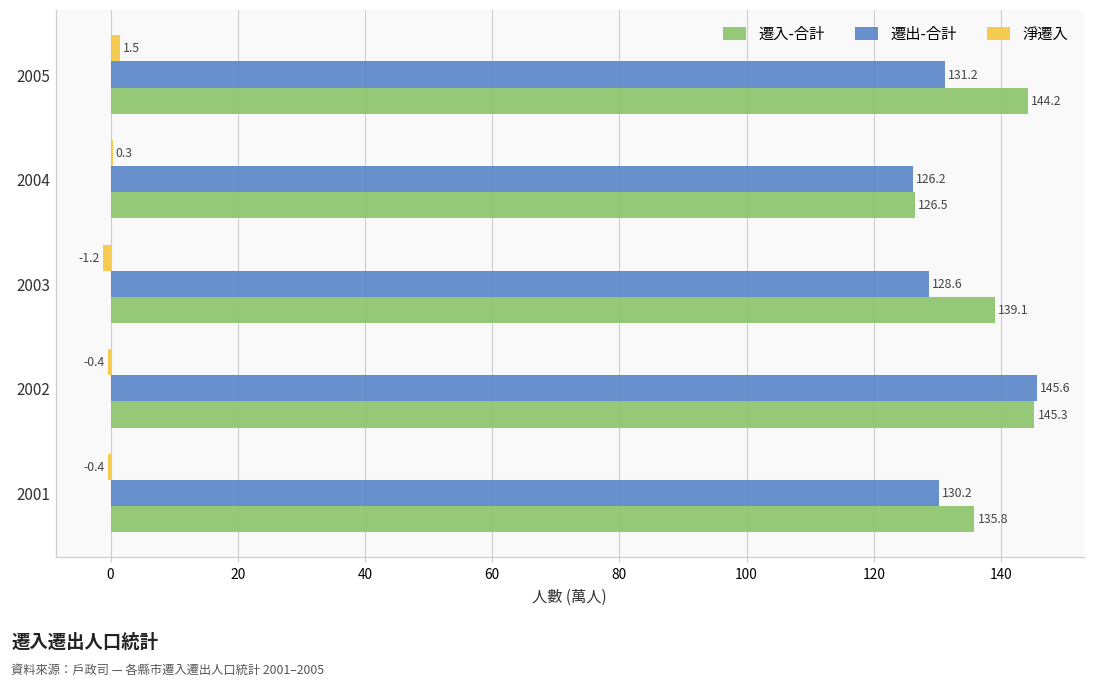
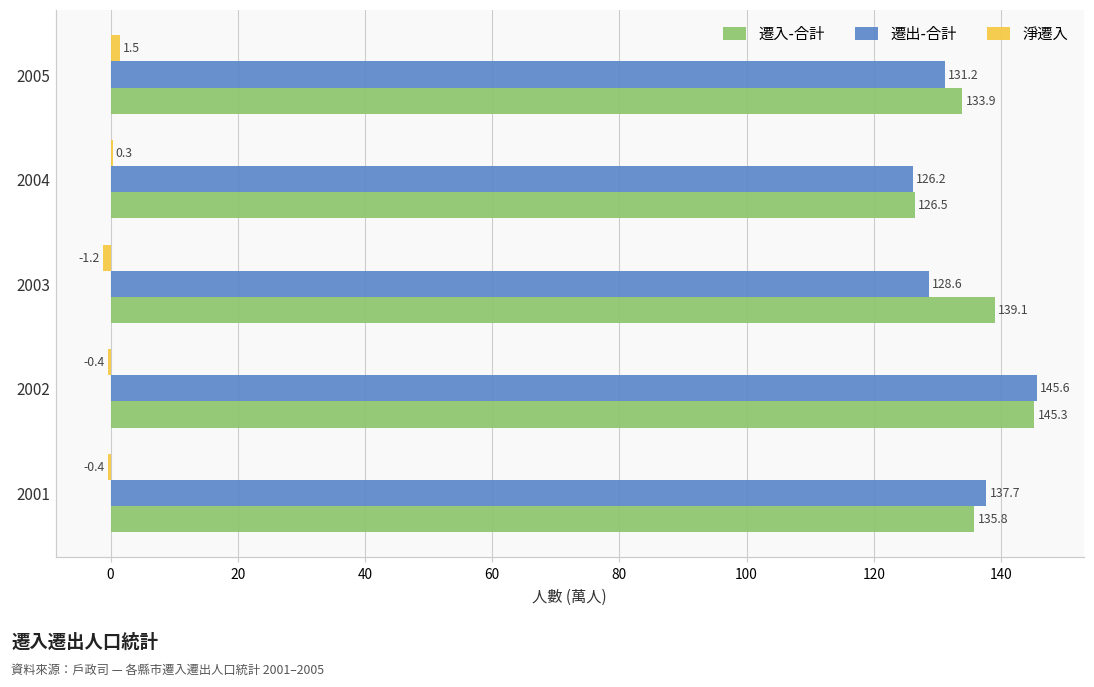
遷入-合計, 2005: 144.2 -> 133.9
遷出-合計, 2001: 130.2 -> 137.7
